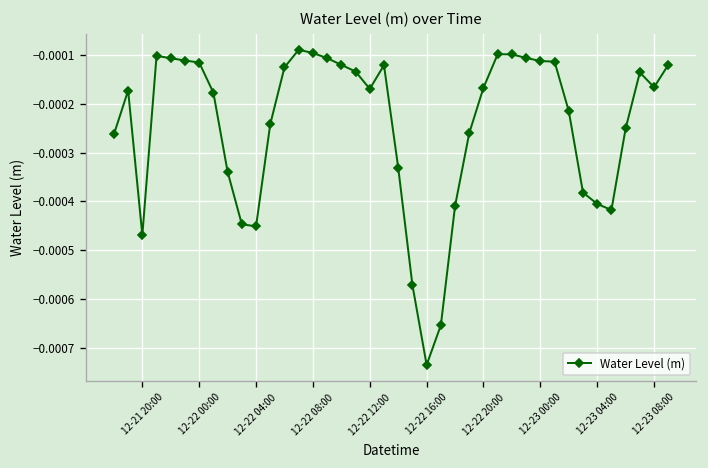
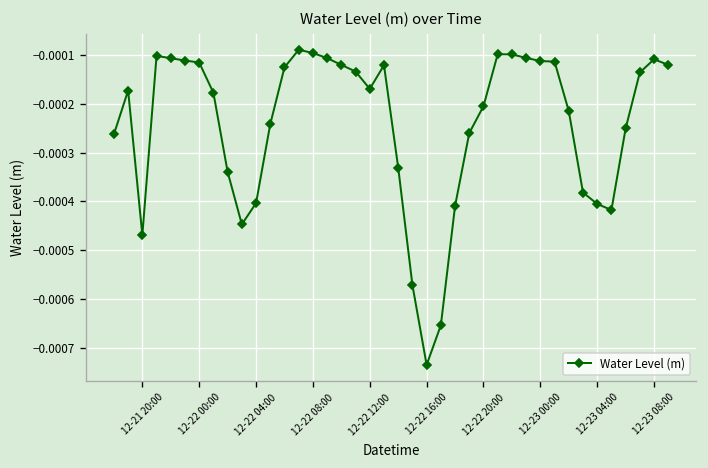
12-22 04:00: -0.00045 -> -0.00040
12-22 20:00: -0.00017 -> -0.00020
12-23 08:00: -0.00017 -> -0.00011
